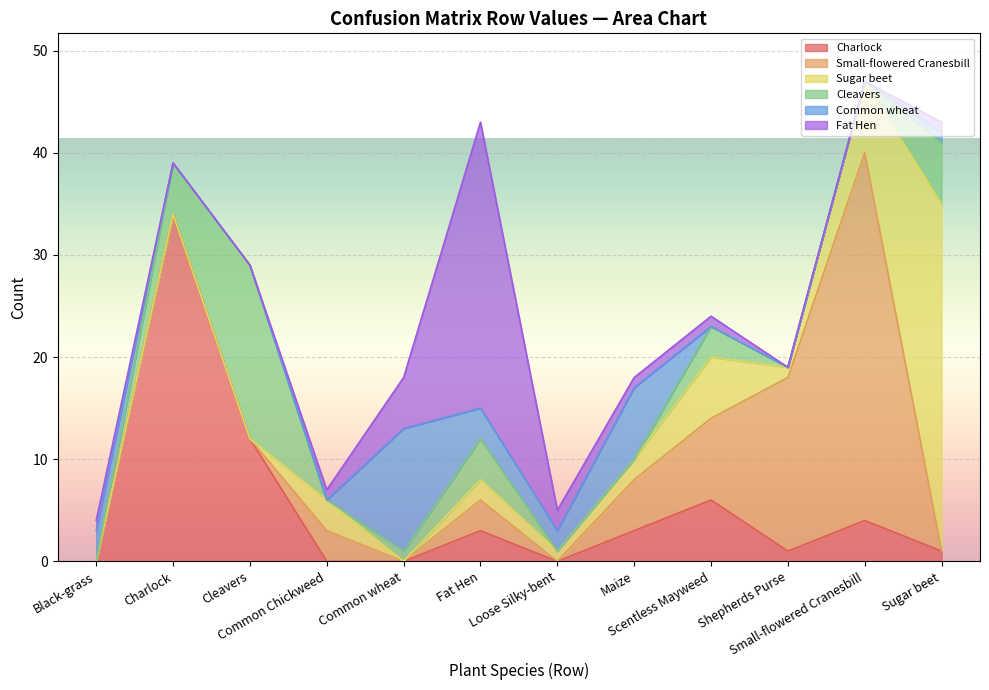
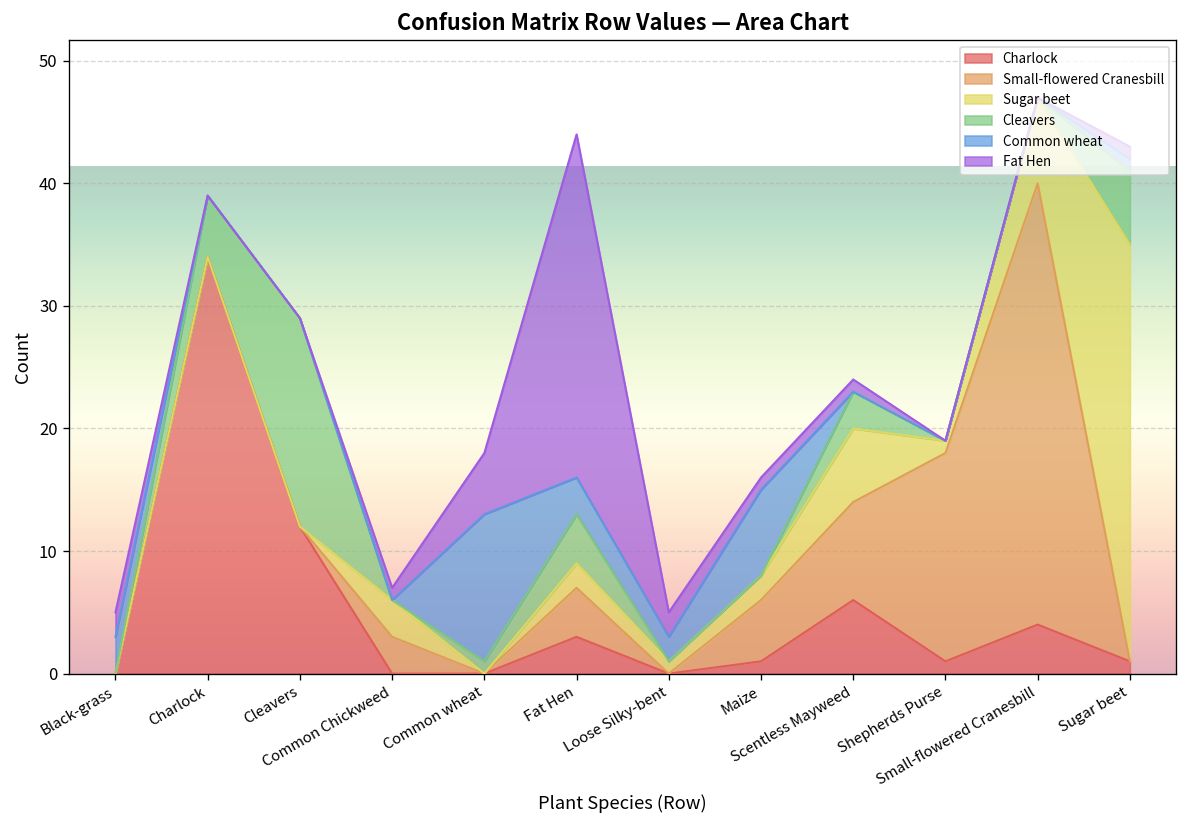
Fat Hen, Black-grass: 1 -> 2
Small-flowered Cranesbill, Fat Hen: 3 -> 4
Charlock, Maize: 3 -> 1
